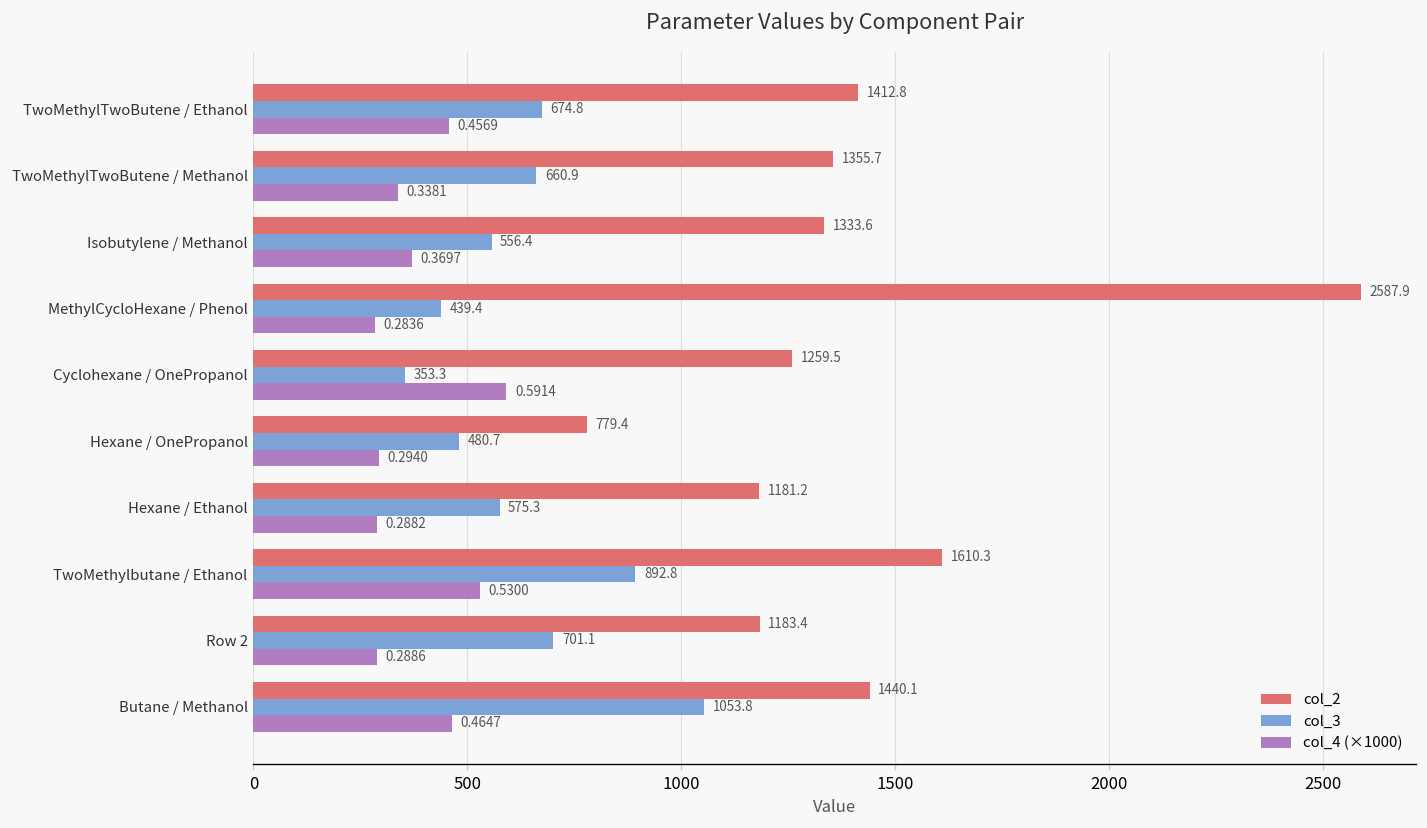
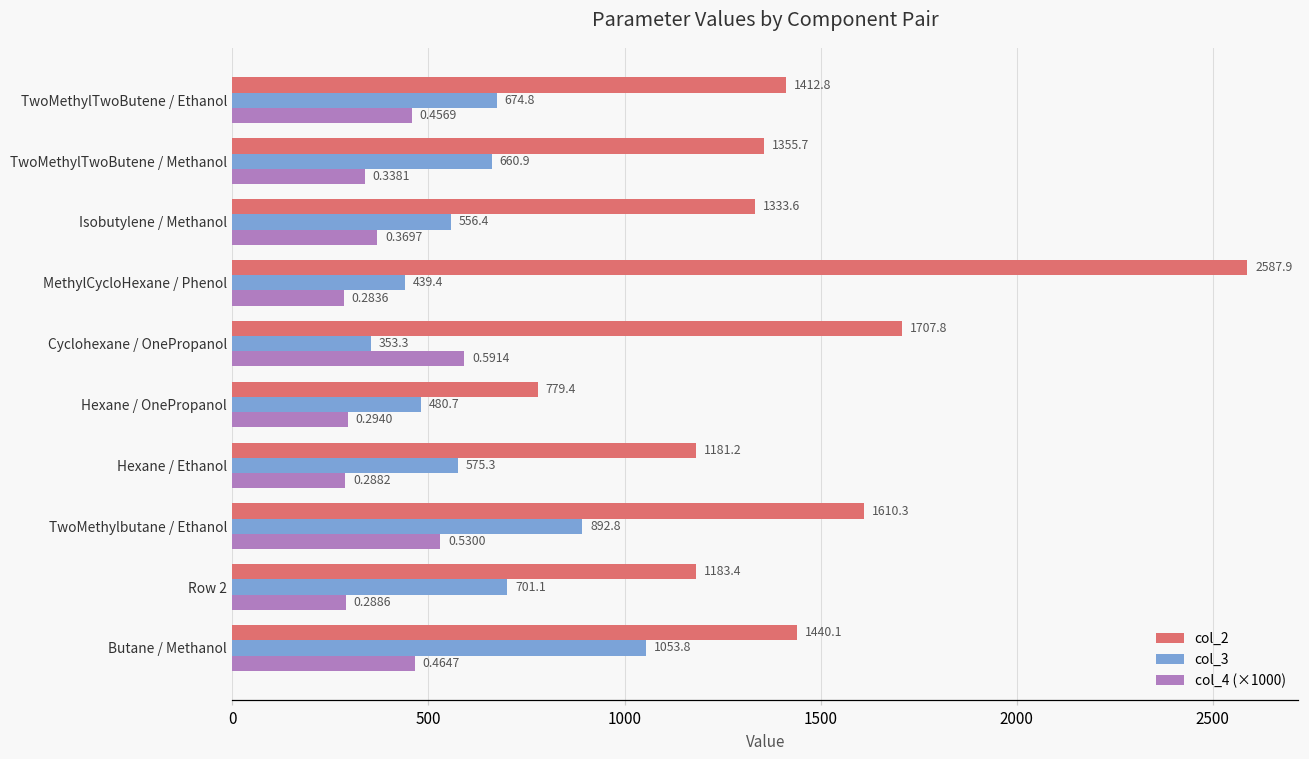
col_2, Cyclohexane / OnePropanol: 1259.5 -> 1707.8
